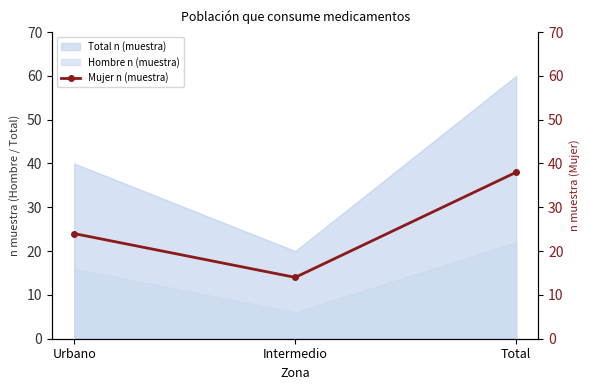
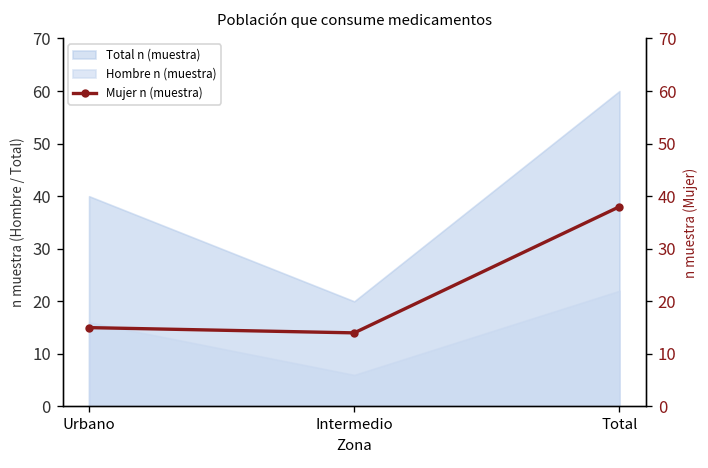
Mujer n (muestra), Urbano: 24 -> 15
